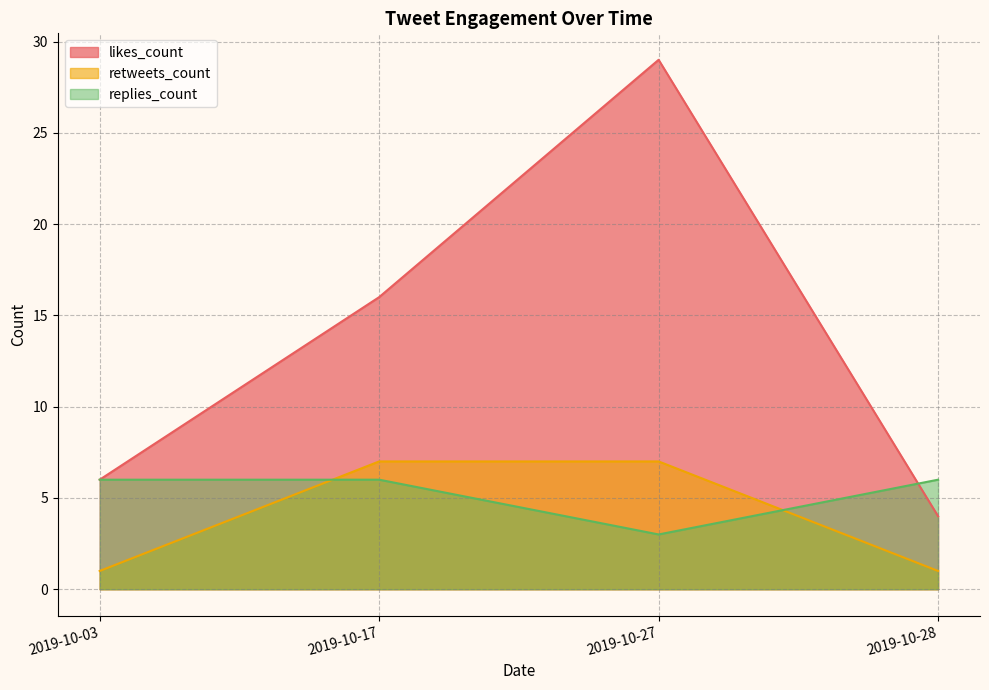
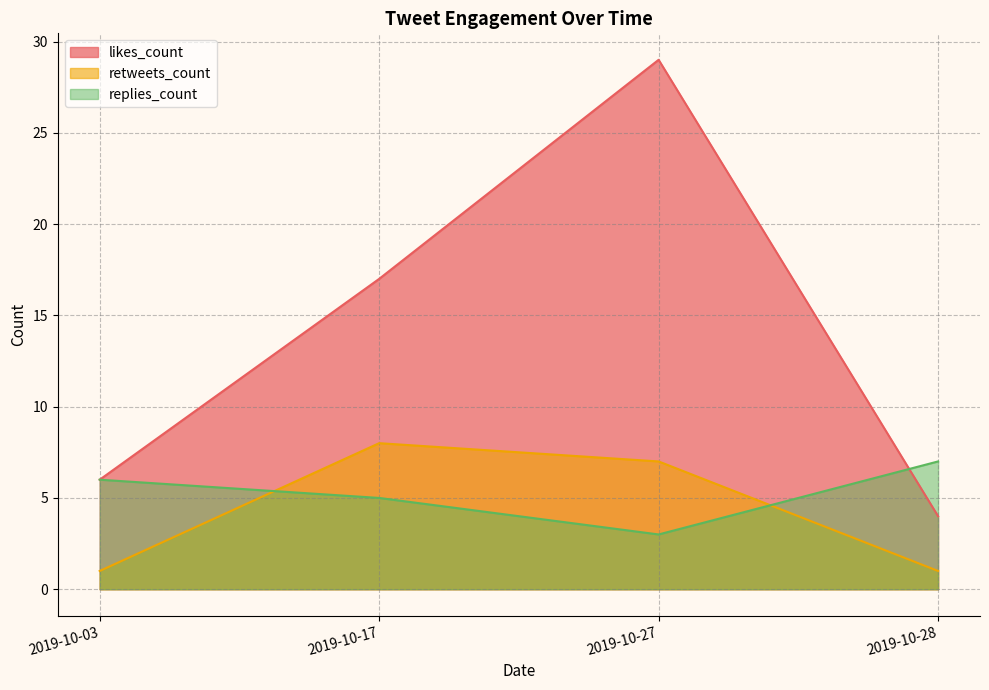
likes_count, 2019-10-17: 16 -> 17
retweets_count, 2019-10-17: 7 -> 8
replies_count, 2019-10-17: 6 -> 5
replies_count, 2019-10-28: 6 -> 7
